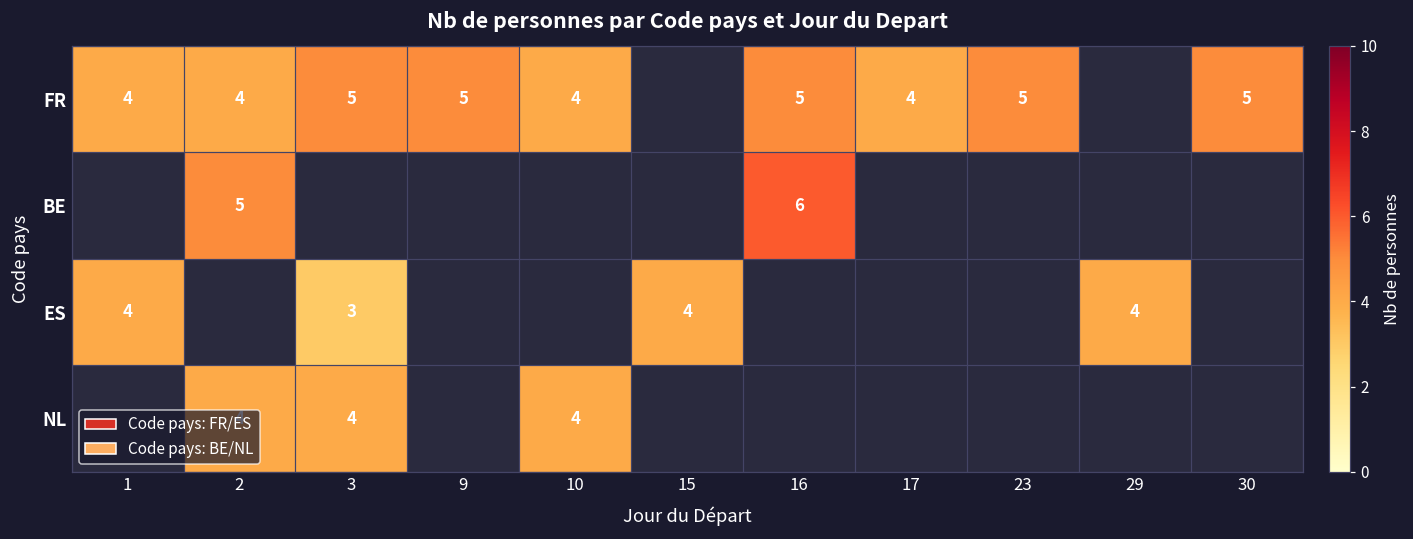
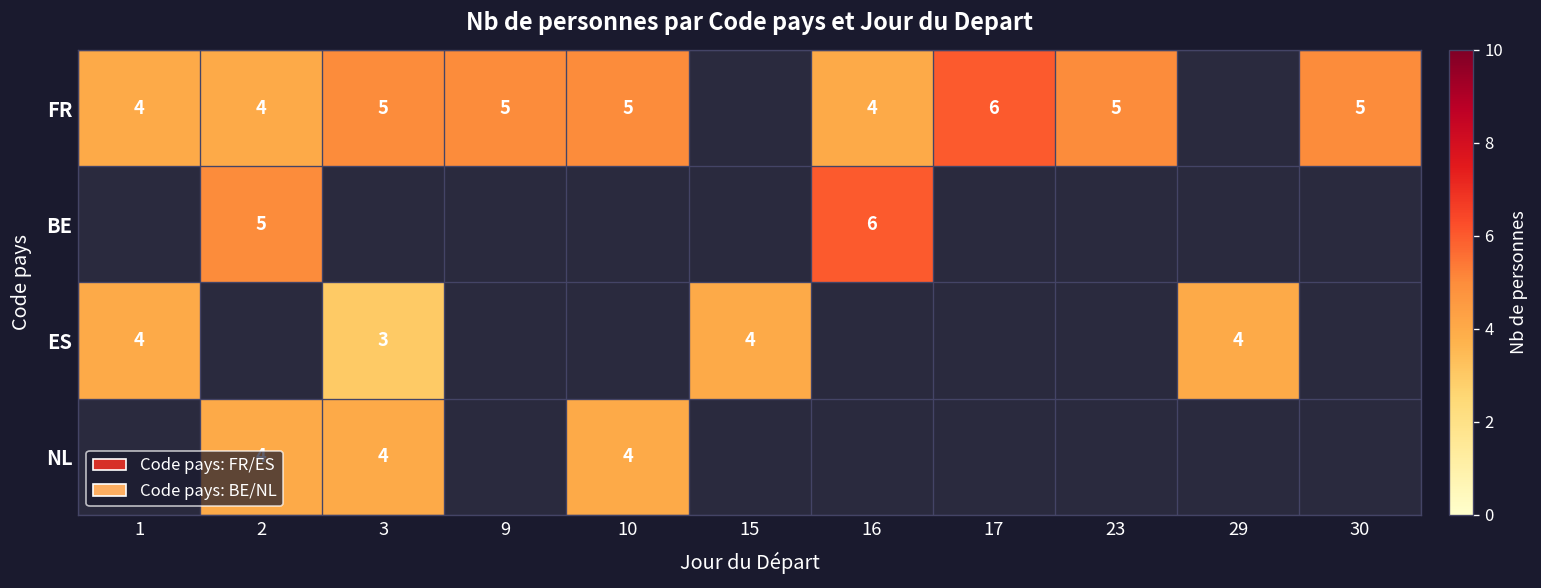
FR, 10: 4 -> 5
FR, 16: 5 -> 4
FR, 17: 4 -> 6
